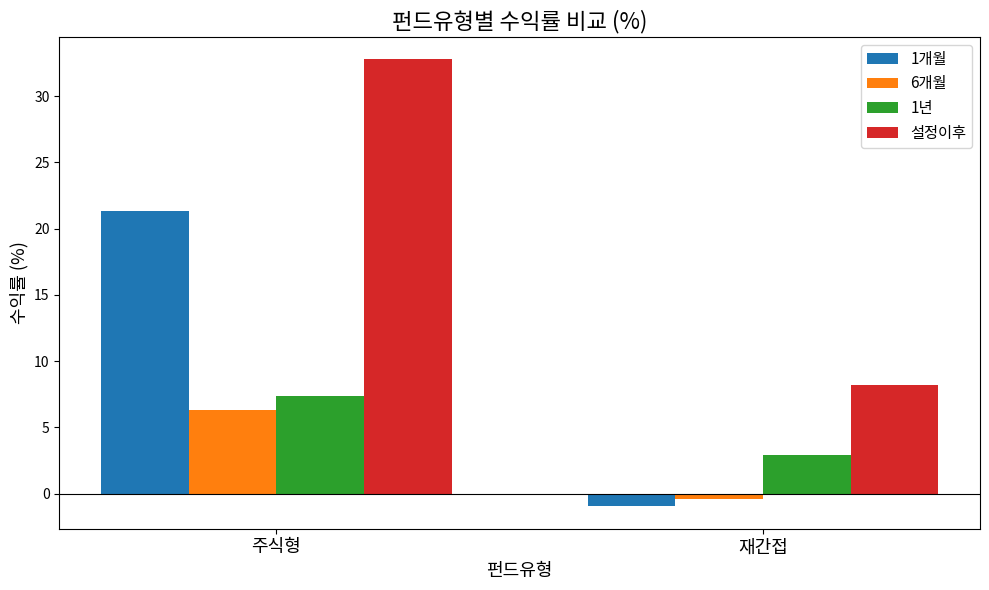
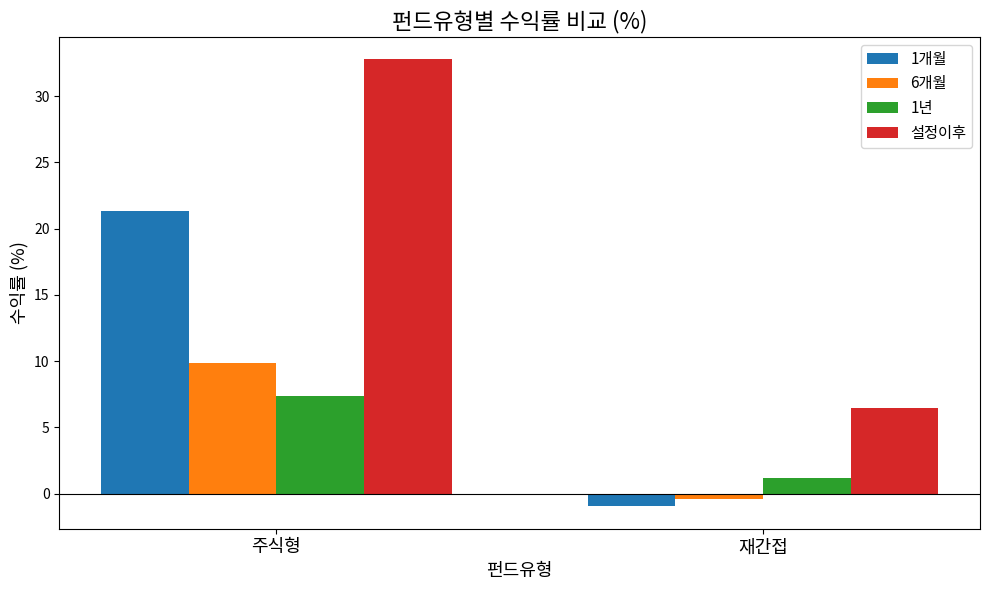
6개월, 주식형: 6.3 -> 9.9
1년, 재간접: 2.9 -> 1.2
설정이후, 재간접: 8.2 -> 6.4
